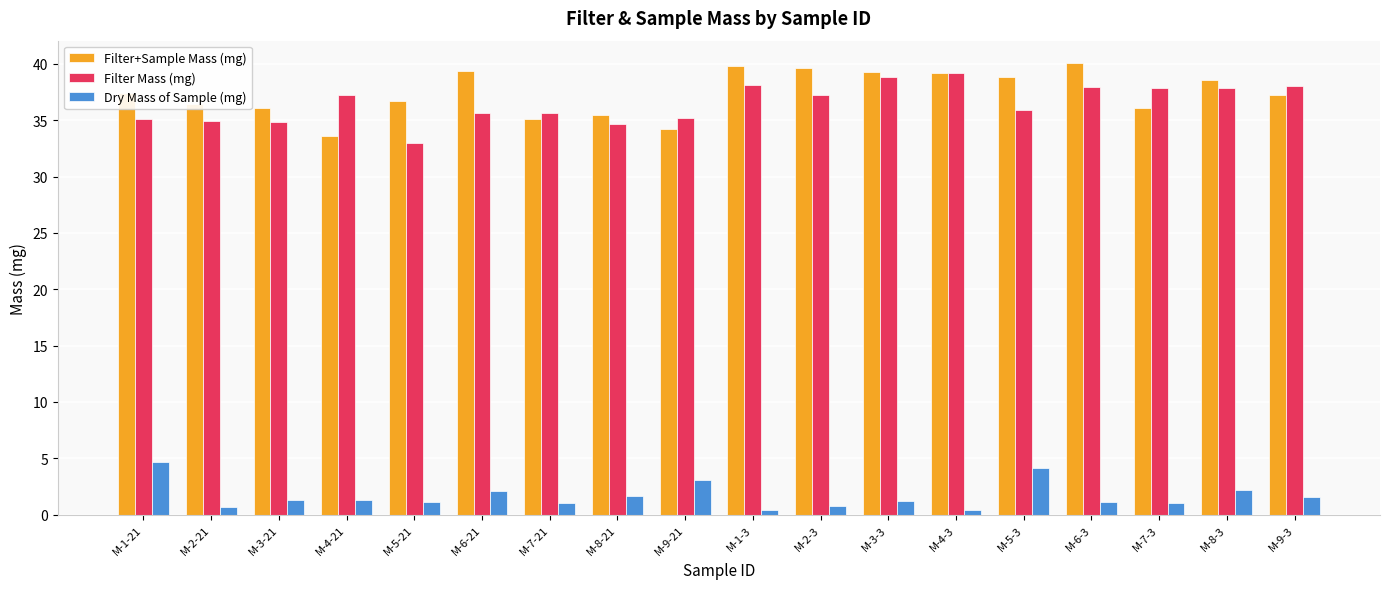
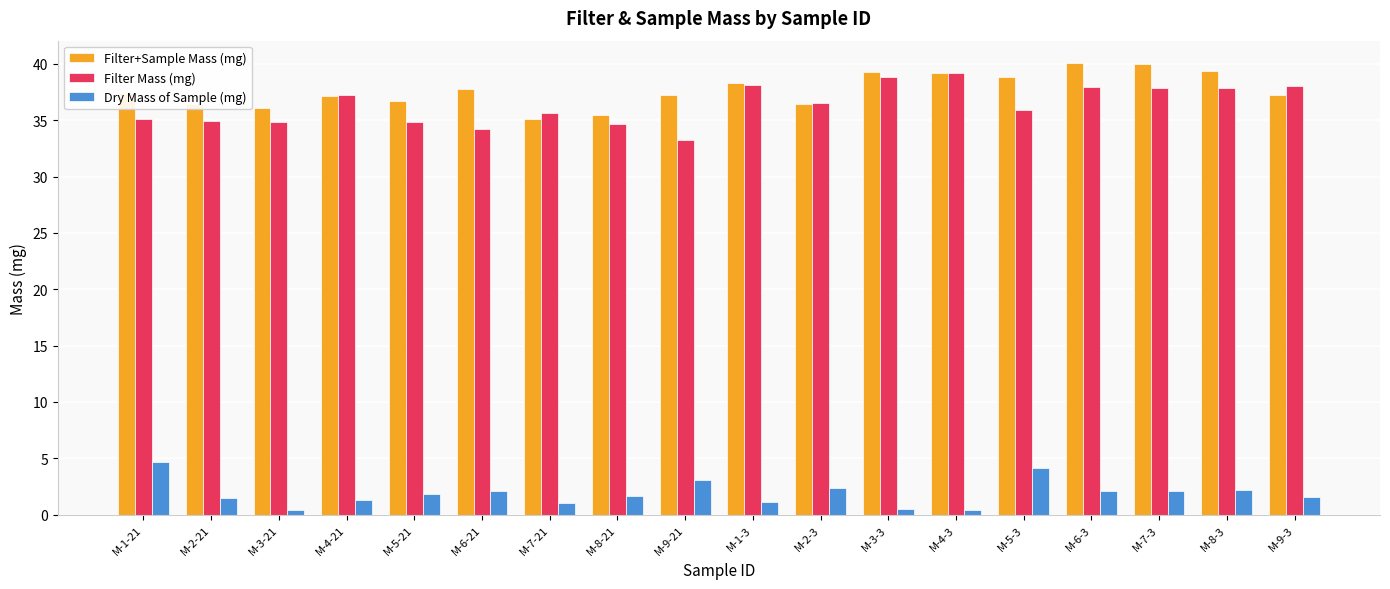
Dry Mass of Sample (mg), M-2-21: 0.7 -> 1.5
Dry Mass of Sample (mg), M-3-21: 1.3 -> 0.4
Filter+Sample Mass (mg), M-4-21: 33.6 -> 37.1
Filter Mass (mg), M-5-21: 32.9 -> 34.9
Dry Mass of Sample (mg), M-5-21: 1.1 -> 1.9
Filter+Sample Mass (mg), M-6-21: 39.3 -> 37.8
Filter Mass (mg), M-6-21: 35.7 -> 34.2
Filter+Sample Mass (mg), M-9-21: 34.2 -> 37.2
Filter Mass (mg), M-9-21: 35.2 -> 33.2
Filter+Sample Mass (mg), M-1-3: 39.8 -> 38.3
Dry Mass of Sample (mg), M-1-3: 0.4 -> 1.1
Filter+Sample Mass (mg), M-2-3: 39.6 -> 36.4
Filter Mass (mg), M-2-3: 37.2 -> 36.5
Dry Mass of Sample (mg), M-2-3: 0.8 -> 2.4
Dry Mass of Sample (mg), M-3-3: 1.2 -> 0.5
Dry Mass of Sample (mg), M-6-3: 1.2 -> 2.1
Filter+Sample Mass (mg), M-7-3: 36.1 -> 40.0
Dry Mass of Sample (mg), M-7-3: 1.1 -> 2.1
Filter+Sample Mass (mg), M-8-3: 38.6 -> 39.3
